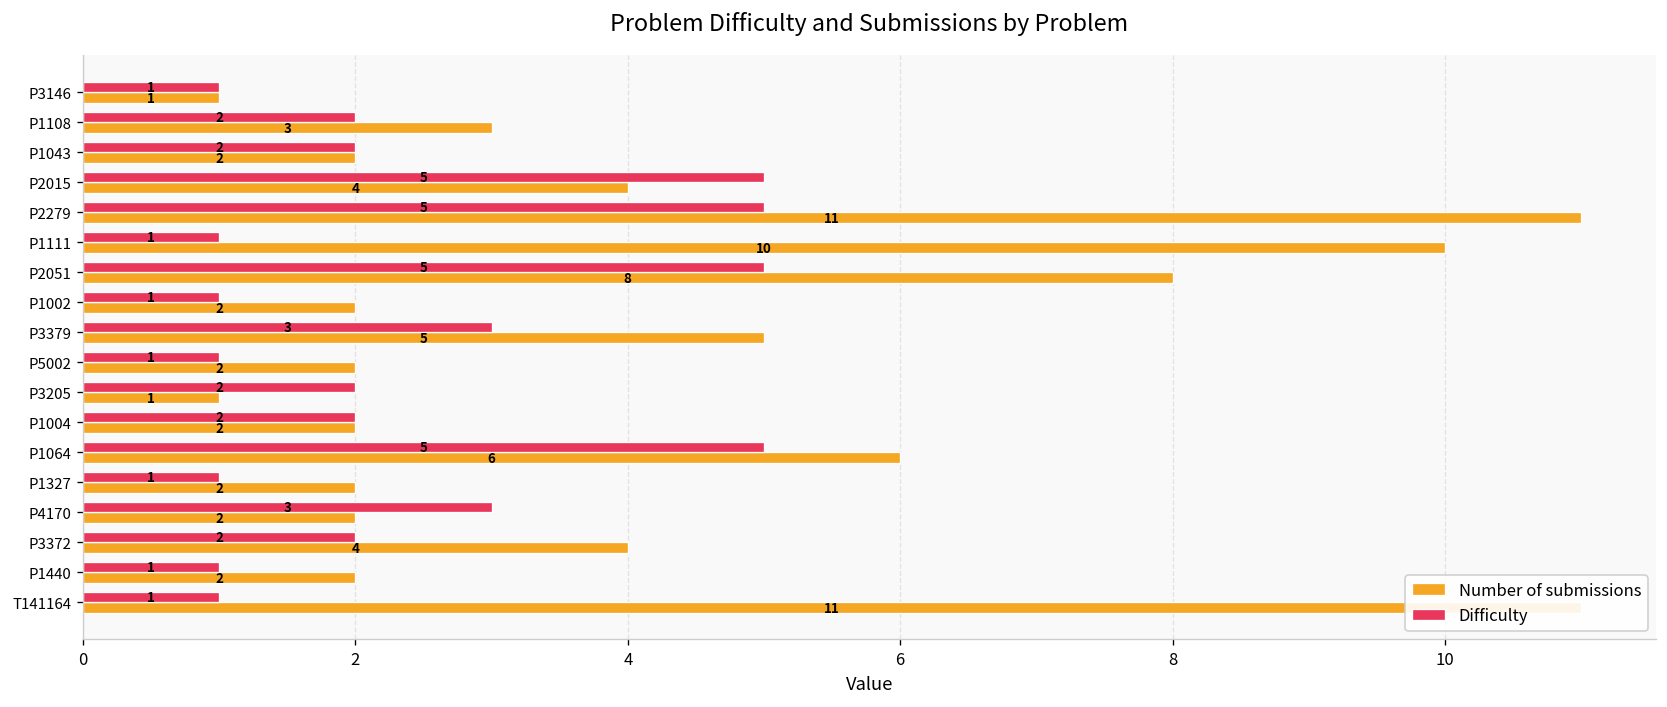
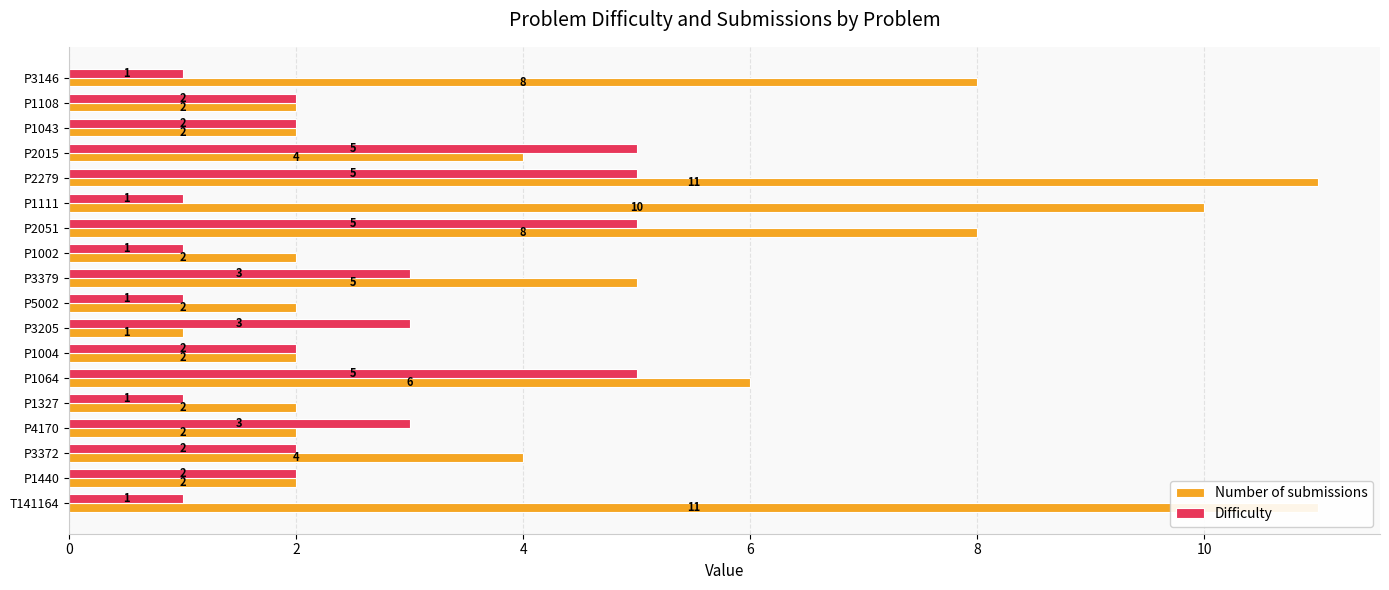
Number of submissions, P3146: 1 -> 8
Number of submissions, P1108: 3 -> 2
Difficulty, P3205: 2 -> 3
Difficulty, P1440: 1 -> 2
